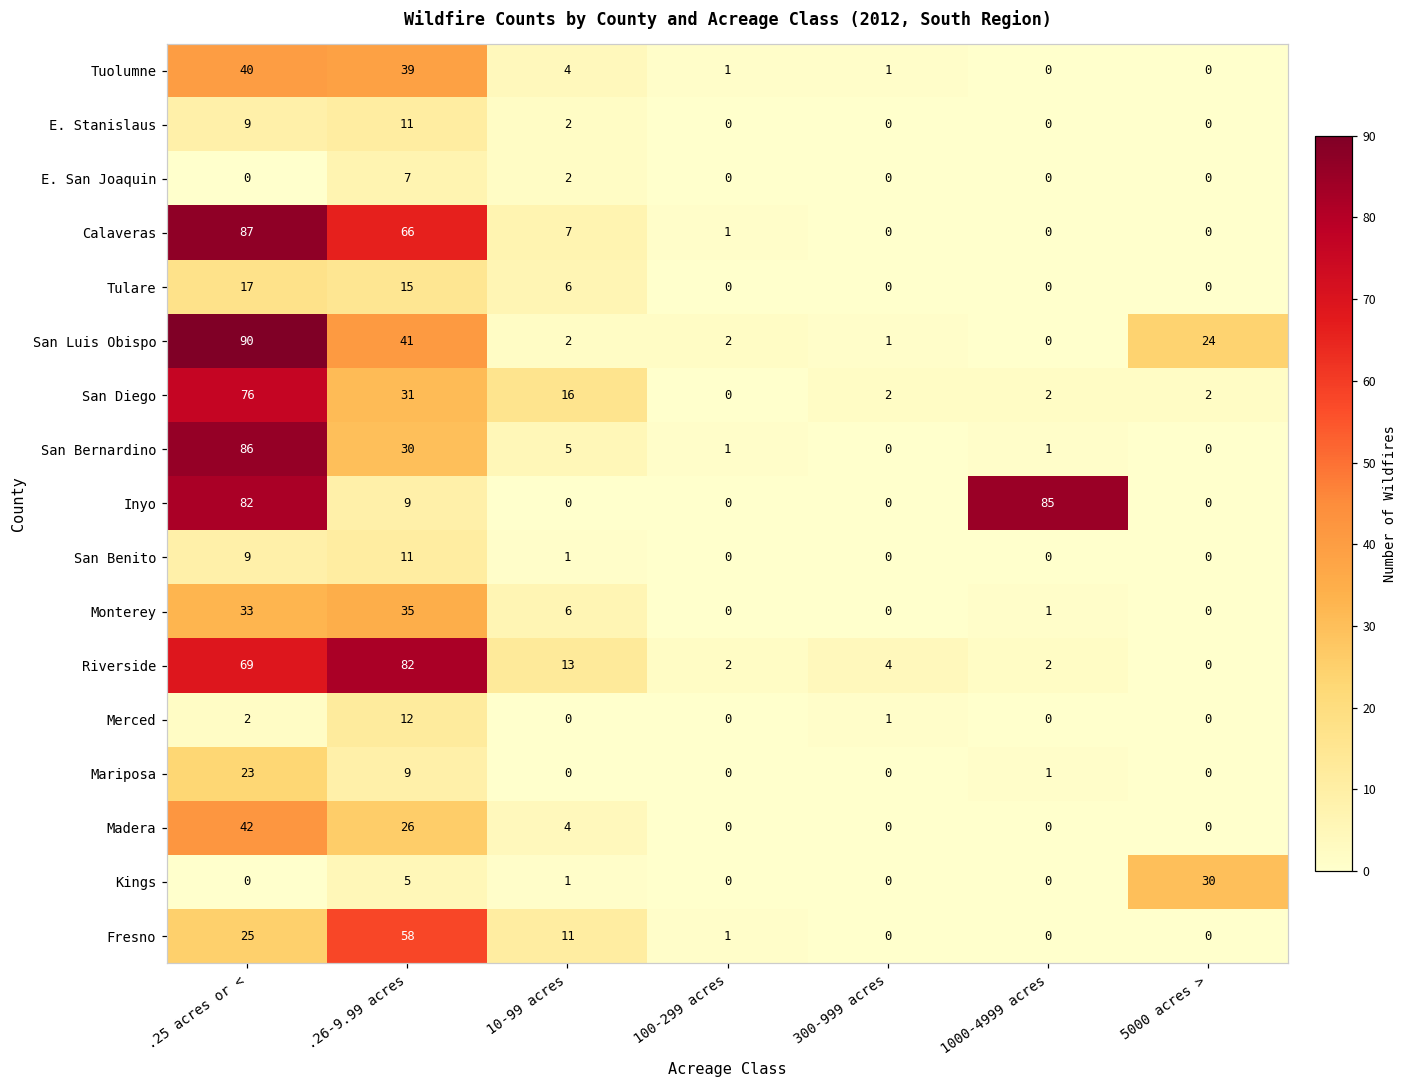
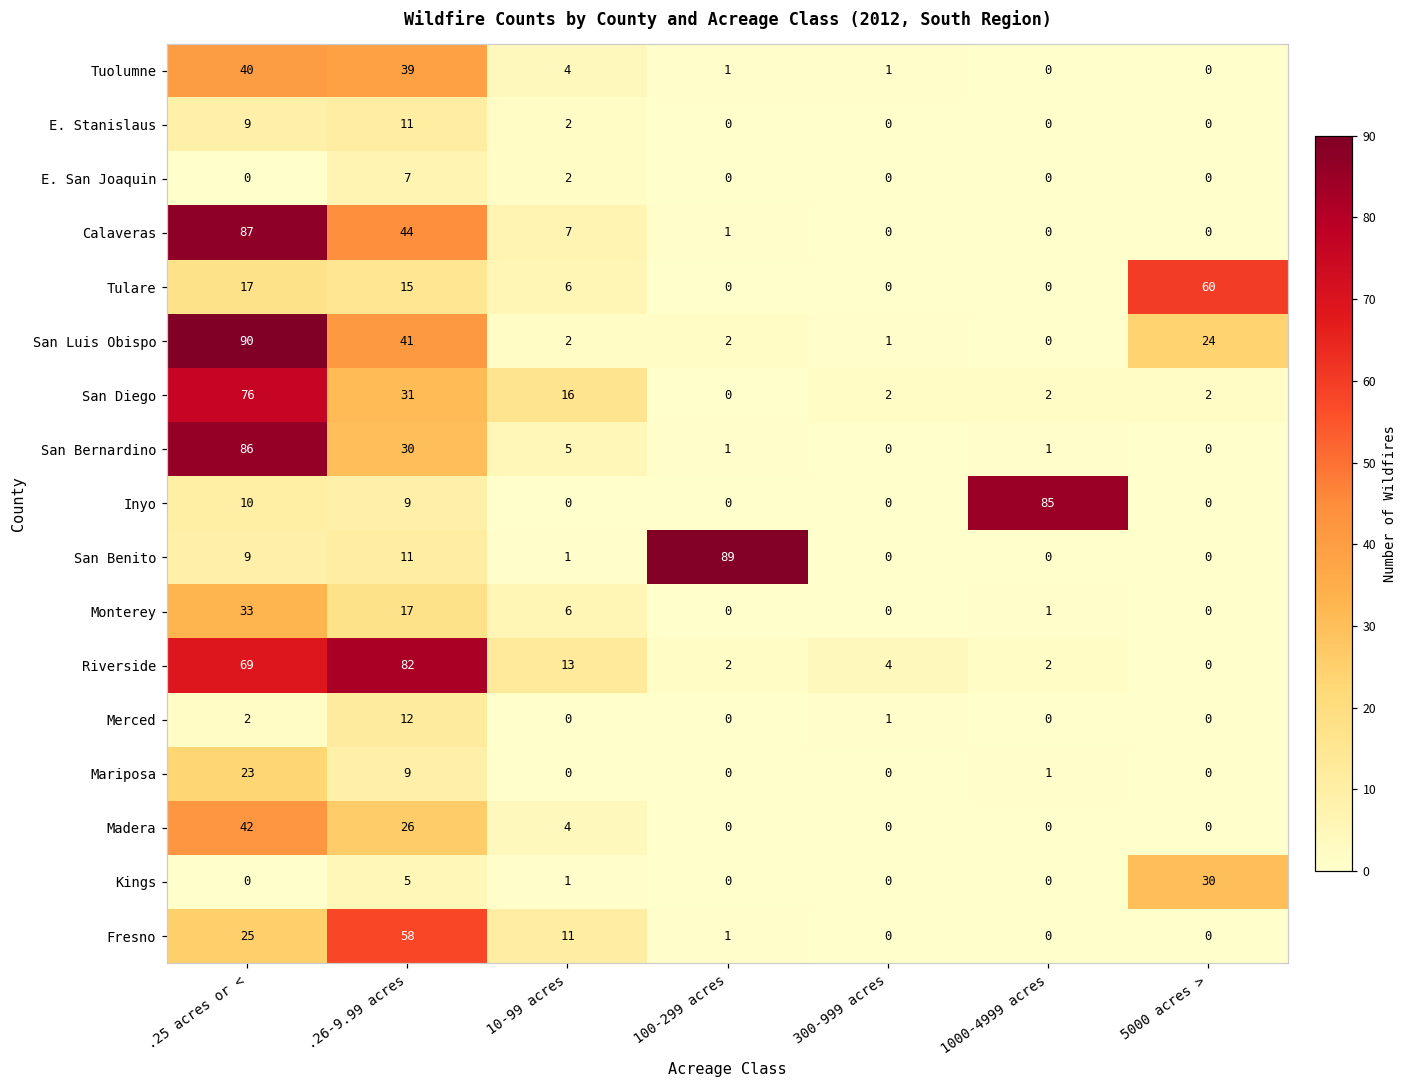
Calaveras, .26-9.99 acres: 66 -> 44
Tulare, 5000 acres >: 0 -> 60
Inyo, .25 acres or <: 82 -> 10
San Benito, 100-299 acres: 0 -> 89
Monterey, .26-9.99 acres: 35 -> 17
